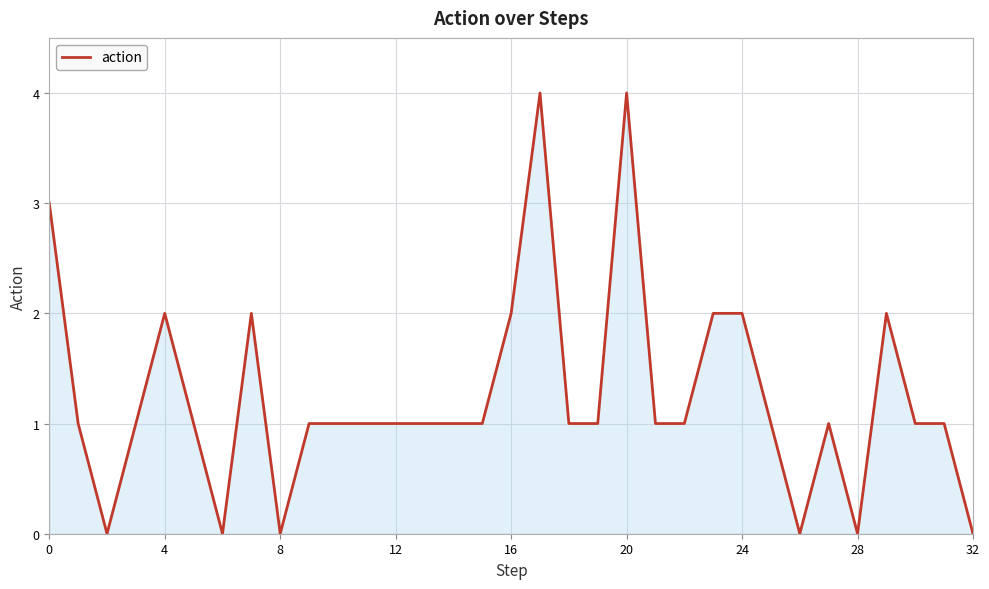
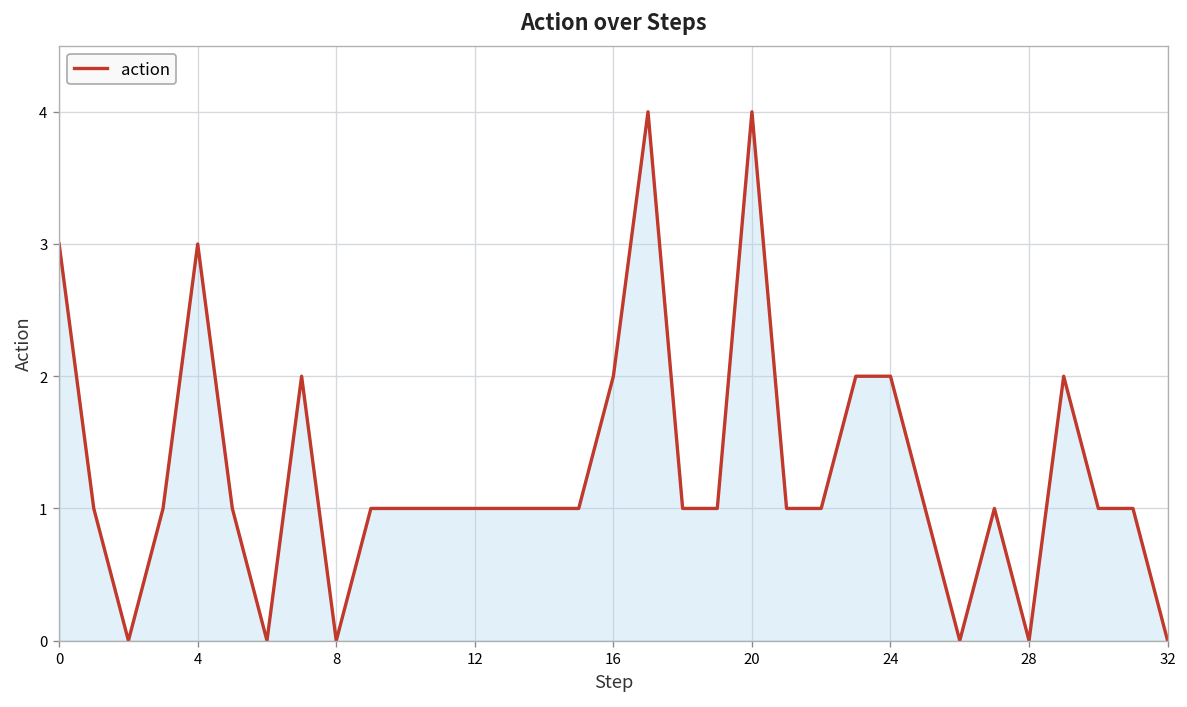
4: 2 -> 3
